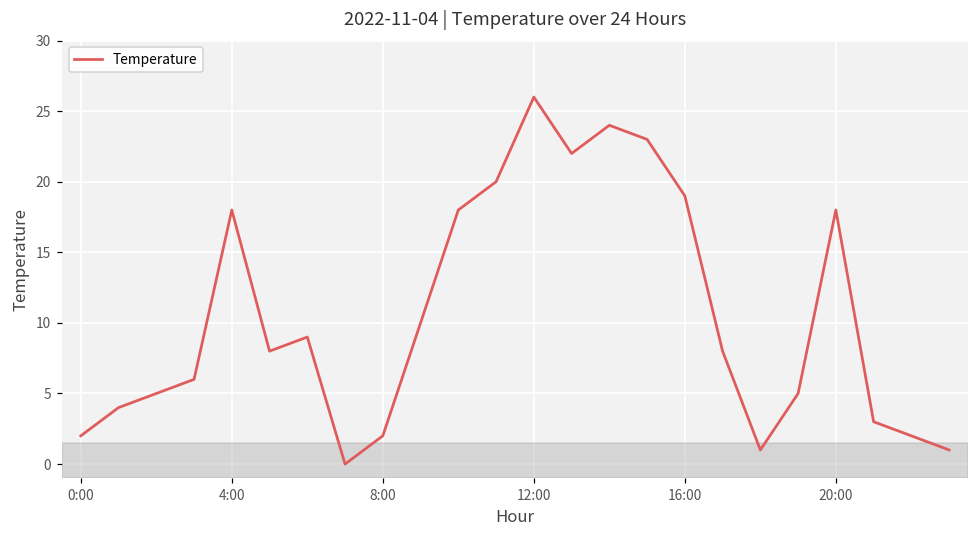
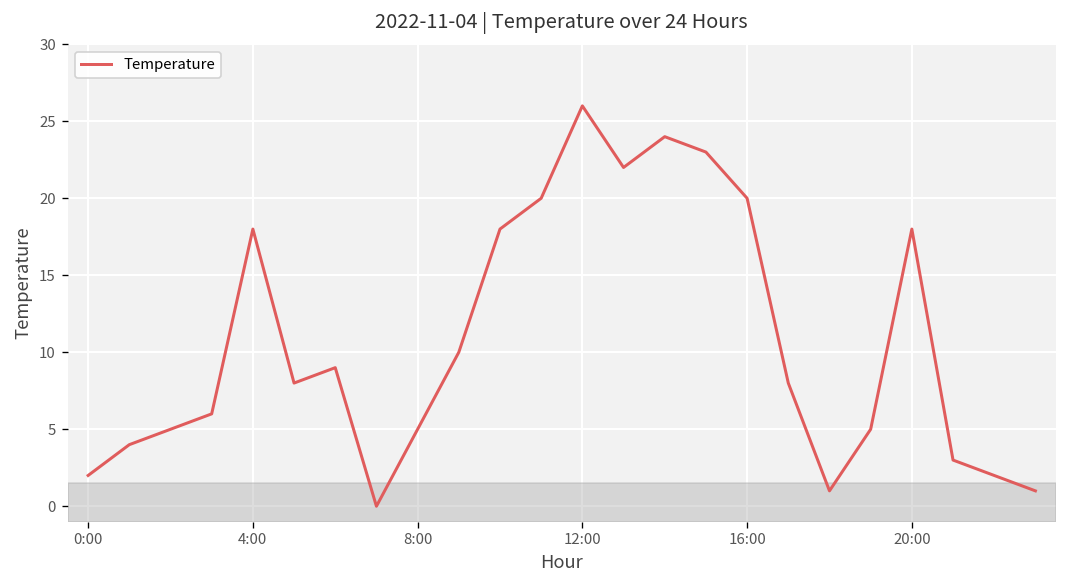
8:00: 2 -> 5
16:00: 19 -> 20
